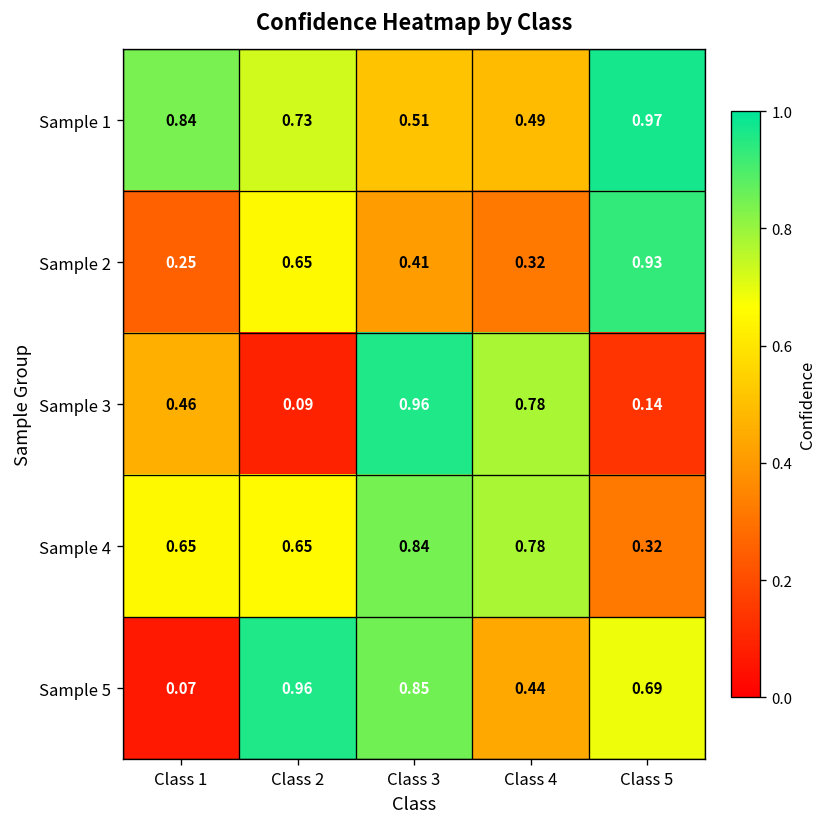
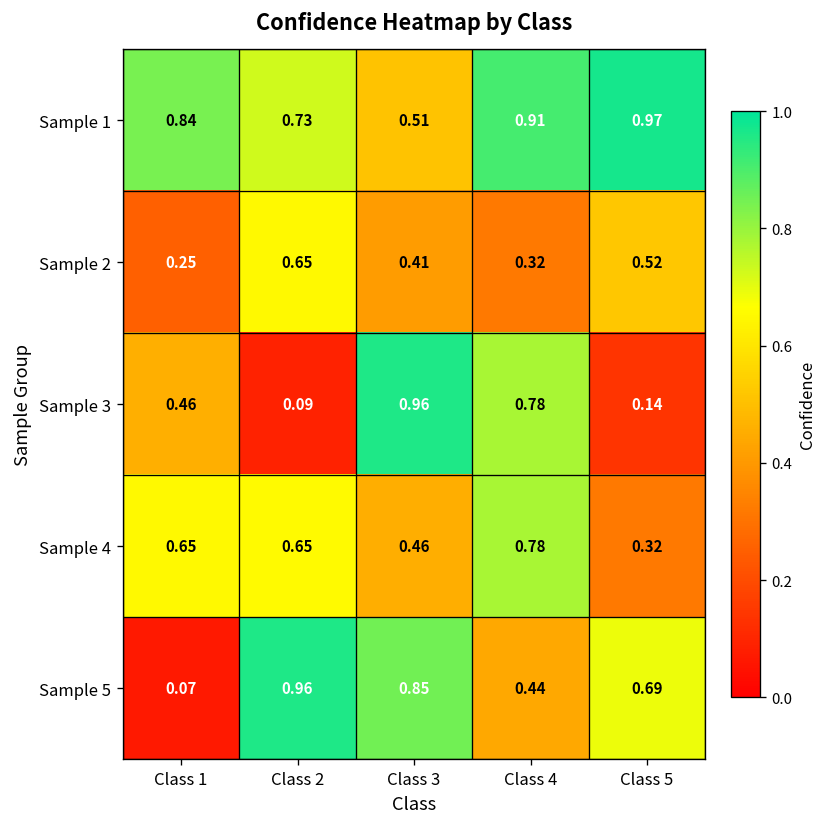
Sample 1, Class 4: 0.49 -> 0.91
Sample 2, Class 5: 0.93 -> 0.52
Sample 4, Class 3: 0.84 -> 0.46
